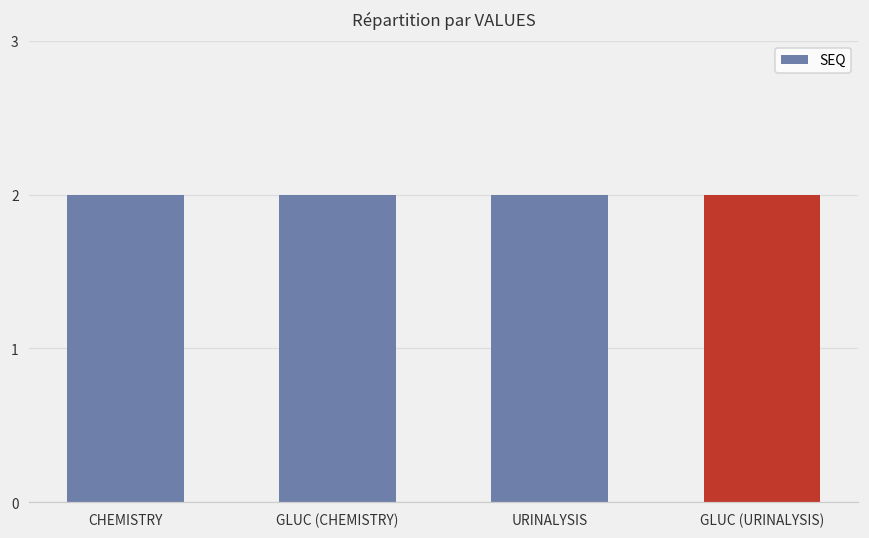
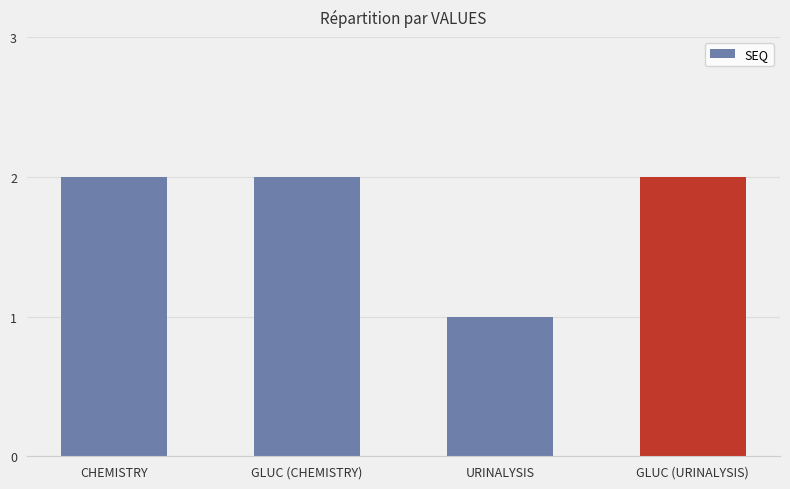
URINALYSIS: 2 -> 1
